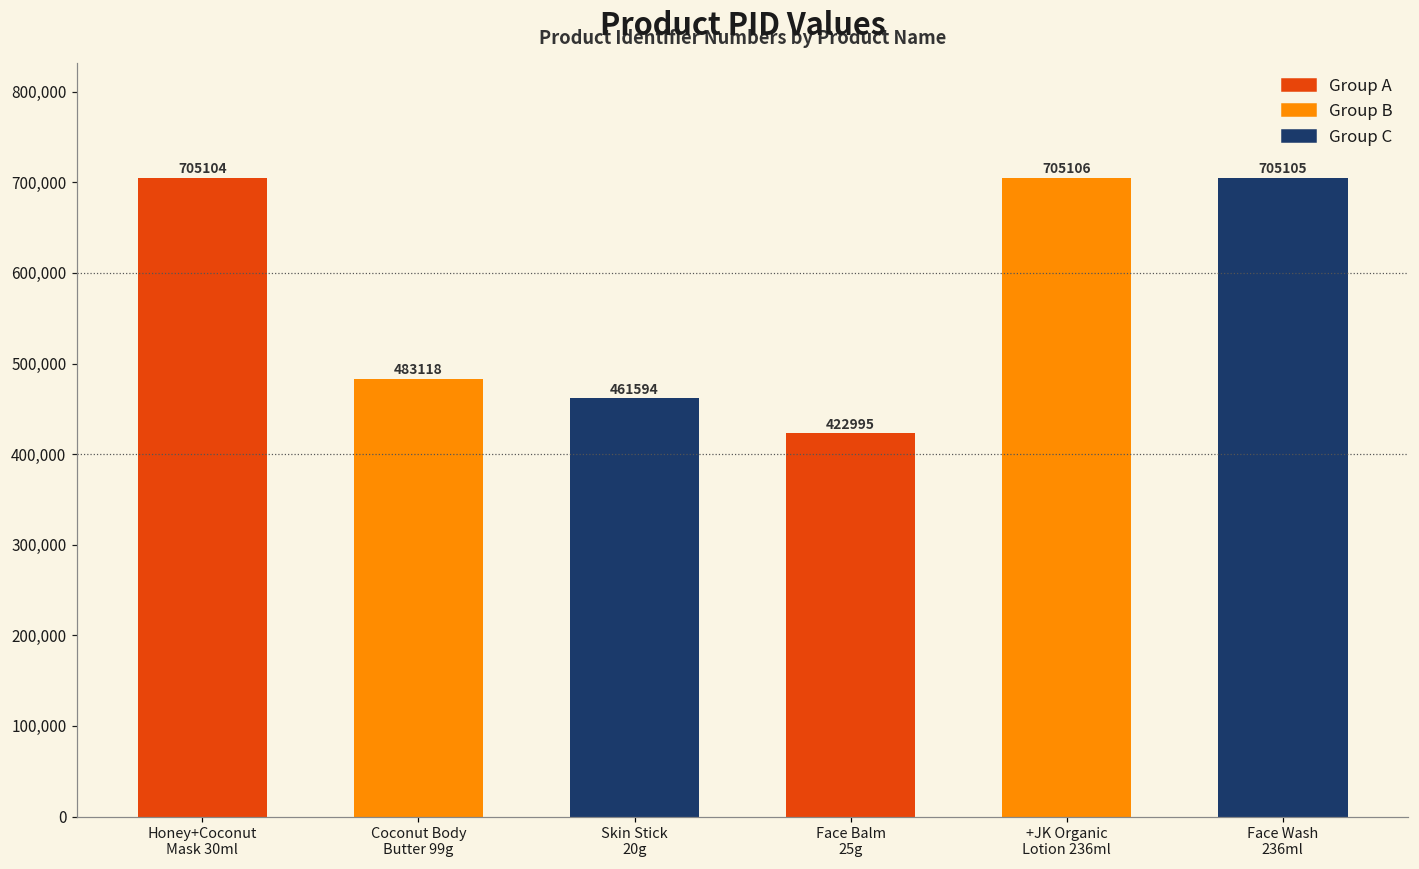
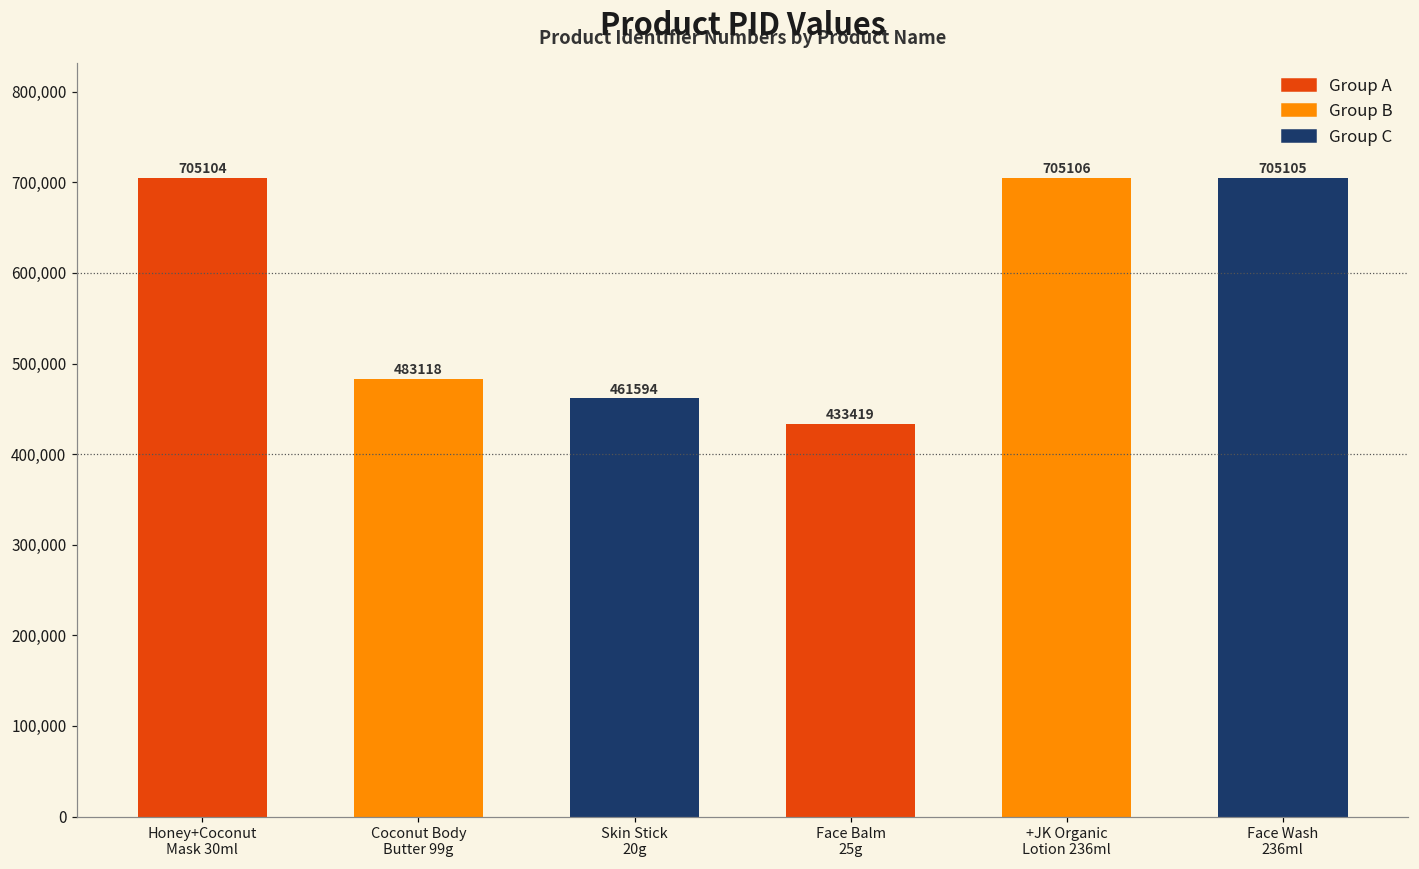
Face Balm 25g: 422995 -> 433419
